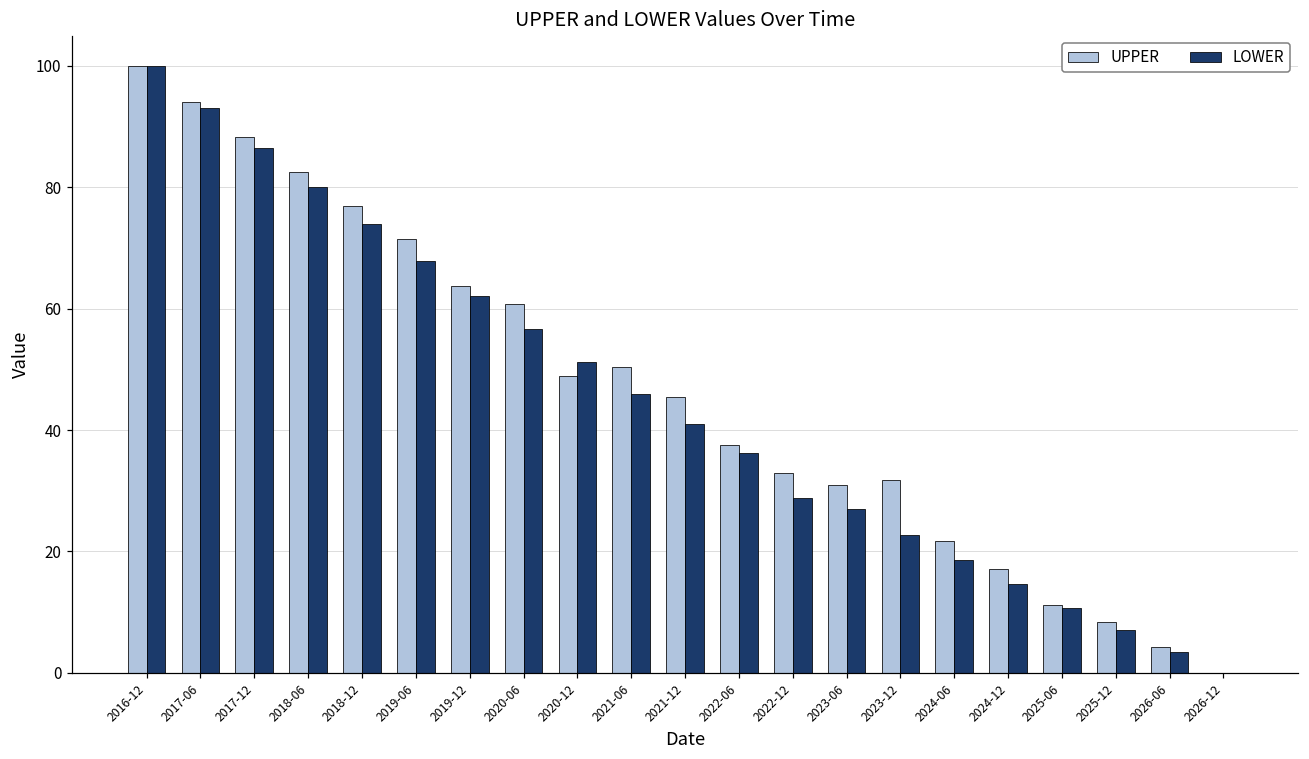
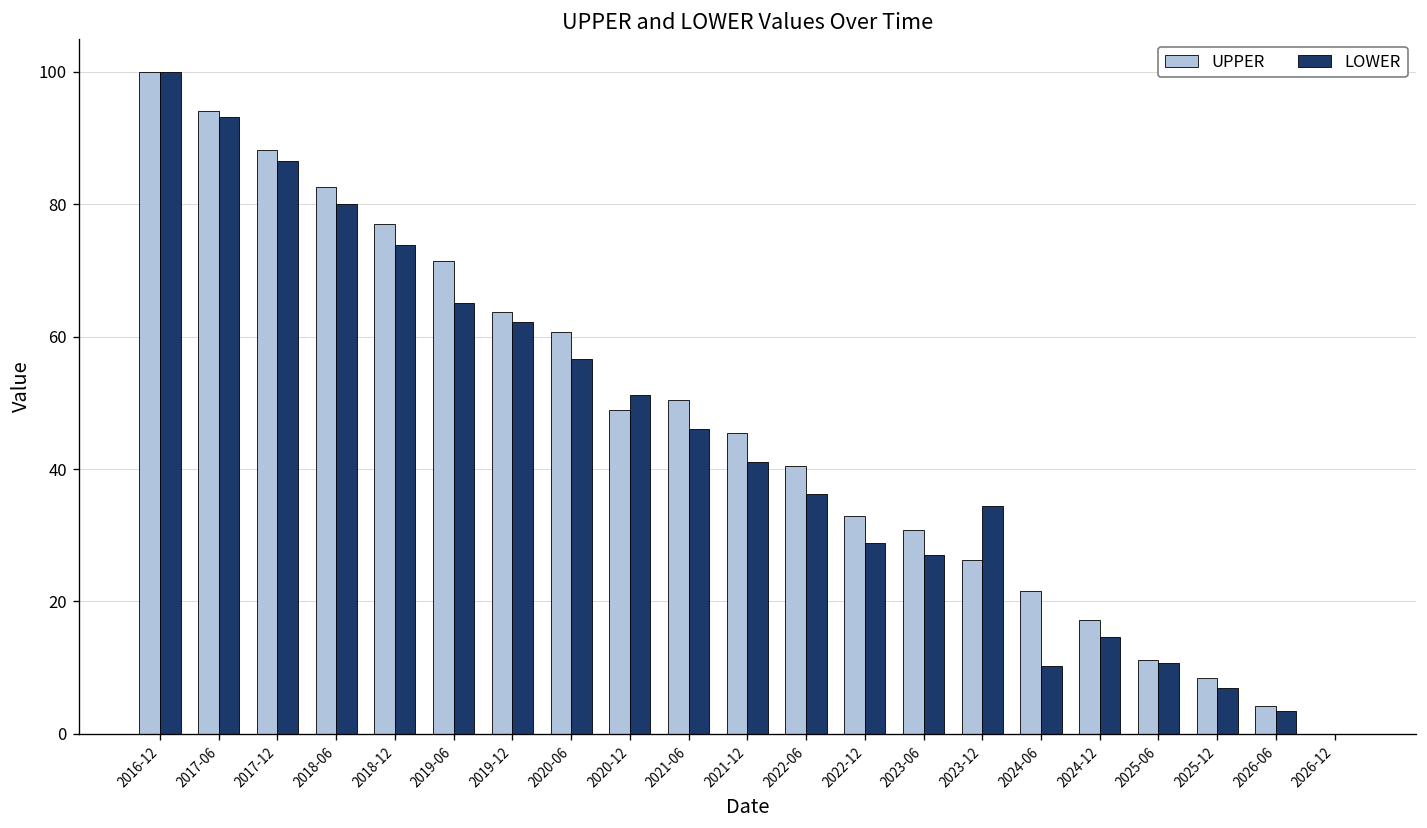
LOWER, 2019-06: 68 -> 65
UPPER, 2022-06: 38 -> 40
UPPER, 2023-12: 32 -> 26
LOWER, 2023-12: 23 -> 34
LOWER, 2024-06: 19 -> 10
